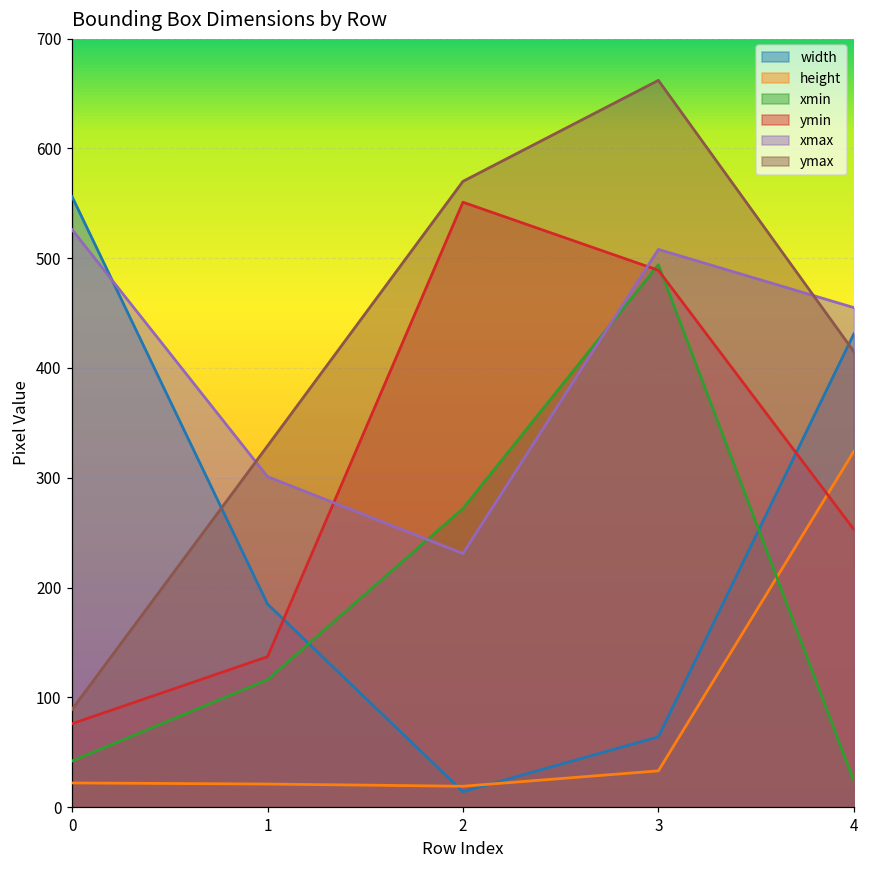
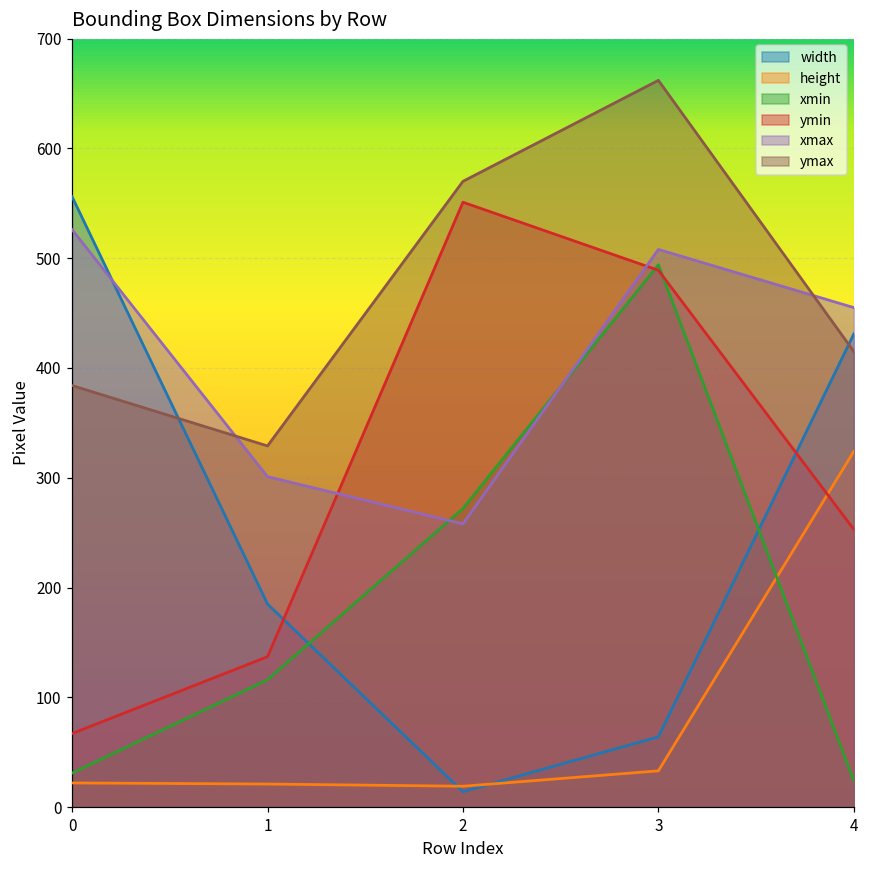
xmin, 0: 40 -> 30
ymin, 0: 80 -> 70
ymax, 0: 90 -> 380
xmax, 2: 230 -> 260
